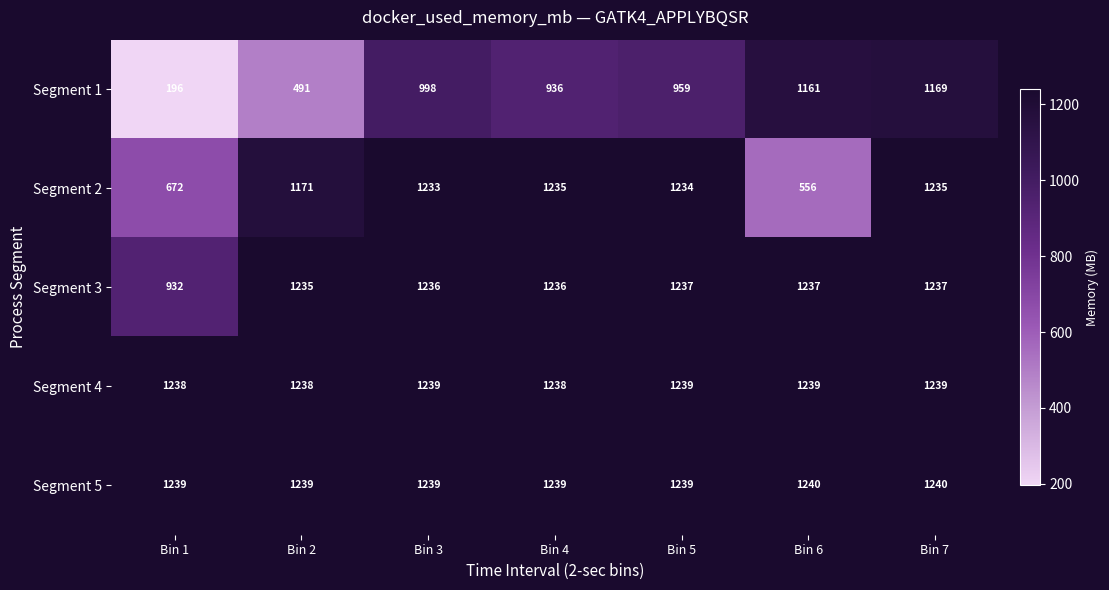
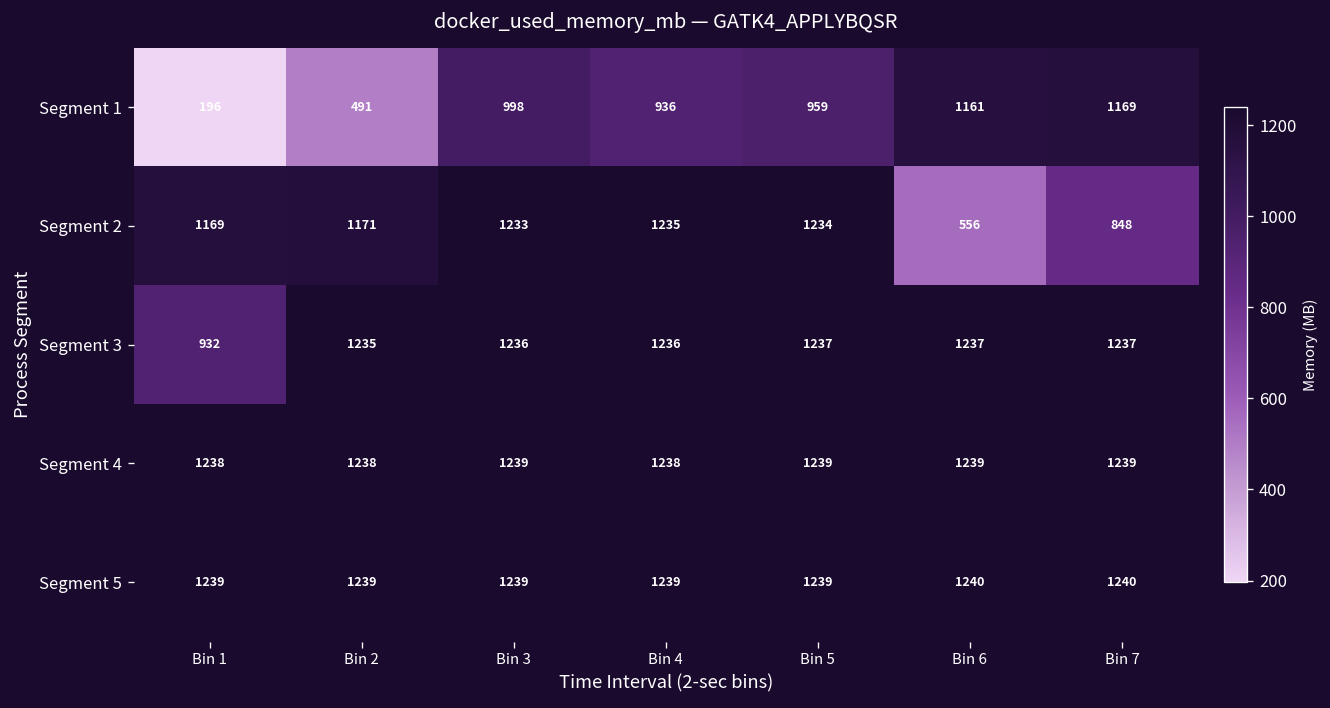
Segment 2, Bin 1: 672 -> 1169
Segment 2, Bin 7: 1235 -> 848
